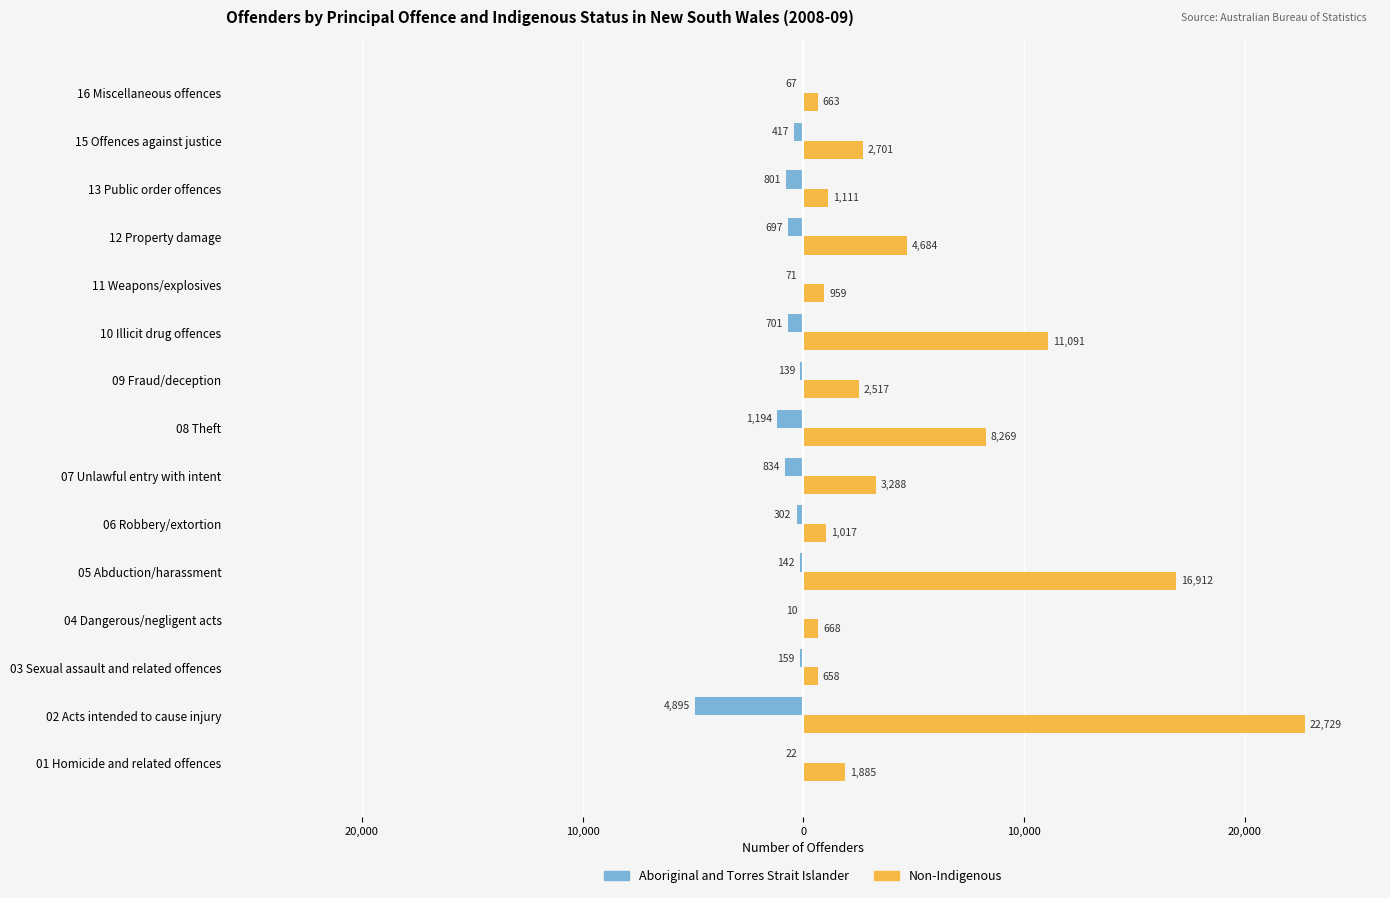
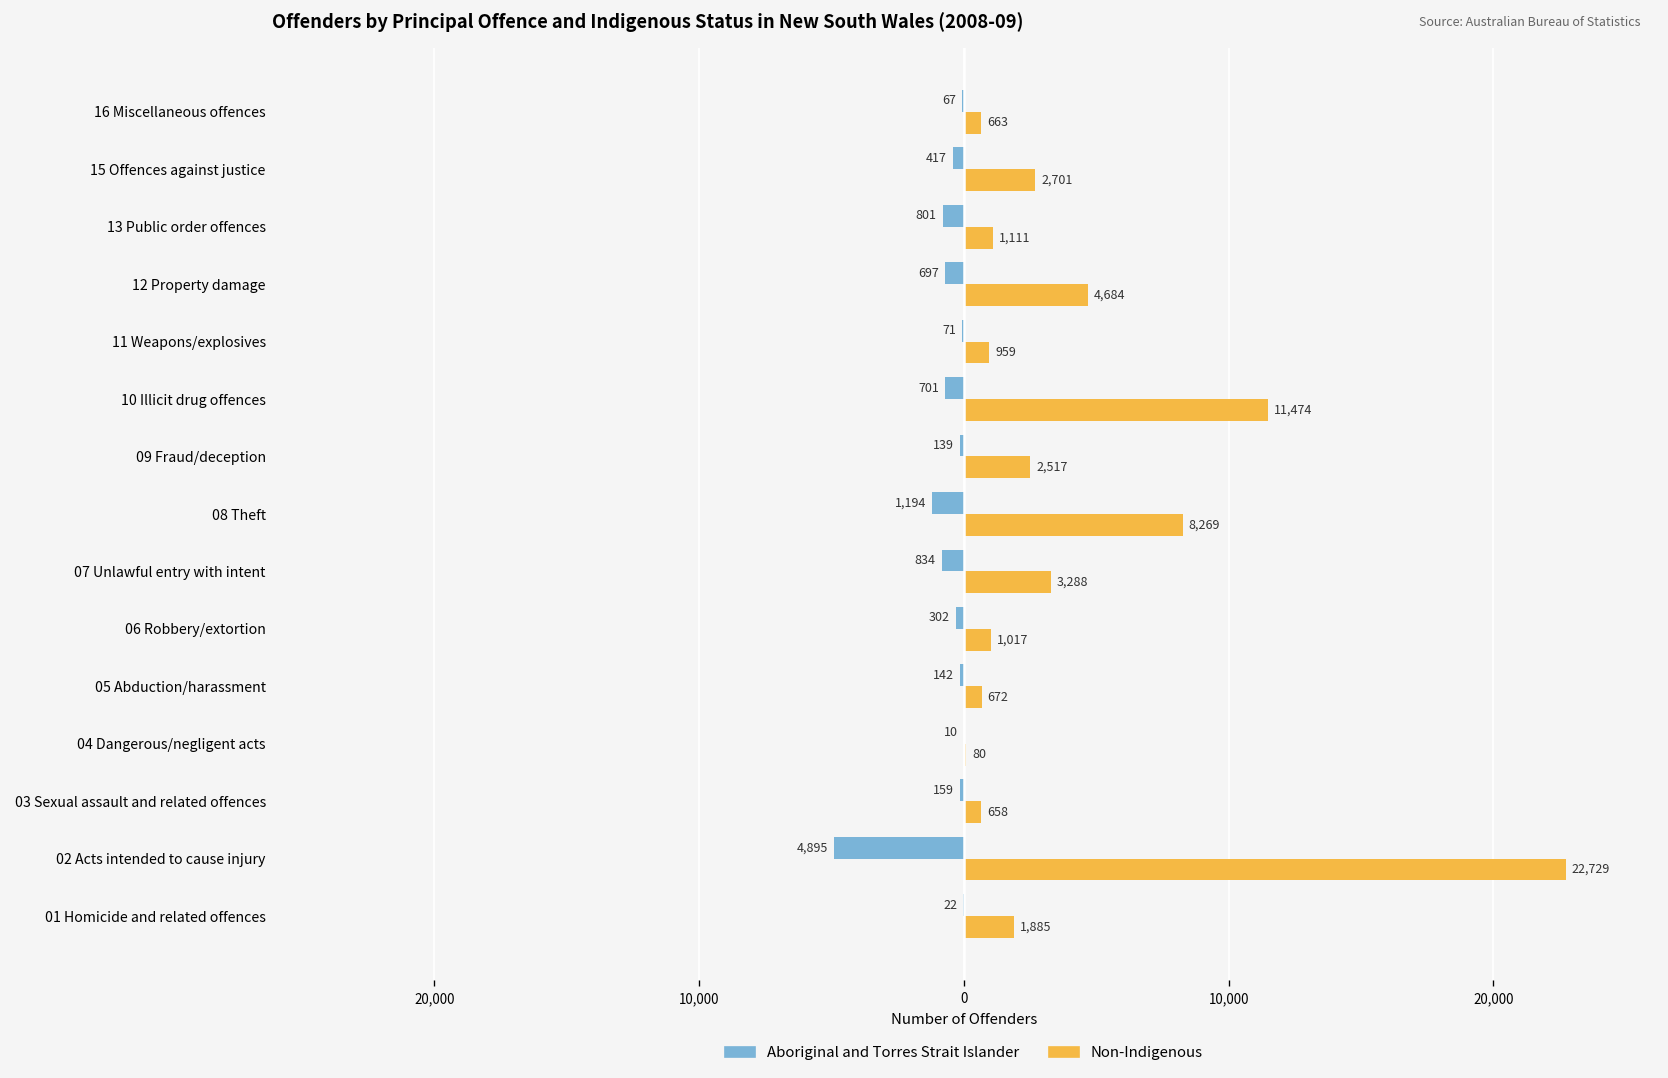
Non-Indigenous, 10 Illicit drug offences: 11,091 -> 11,474
Non-Indigenous, 05 Abduction/harassment: 16,912 -> 672
Non-Indigenous, 04 Dangerous/negligent acts: 668 -> 80
